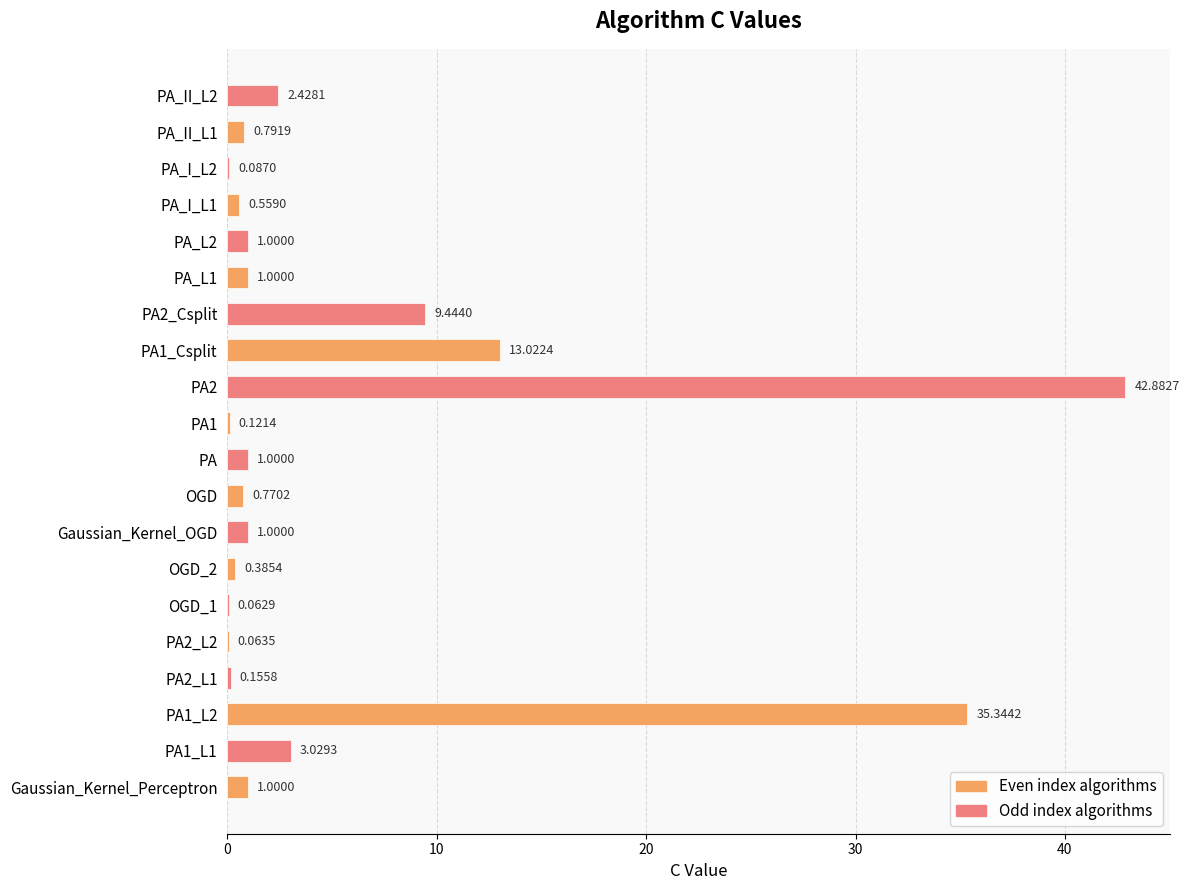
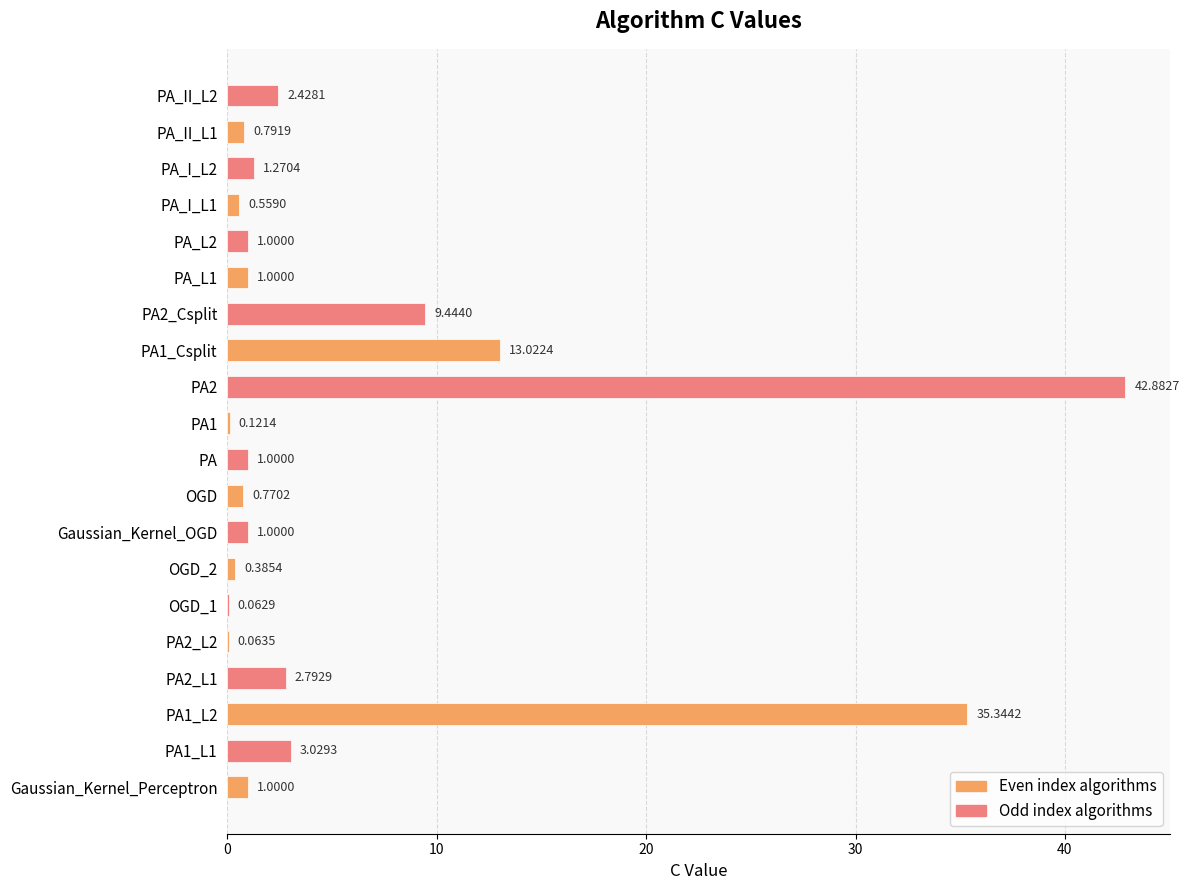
PA_I_L2: 0.0870 -> 1.2704
PA2_L1: 0.1558 -> 2.7929
